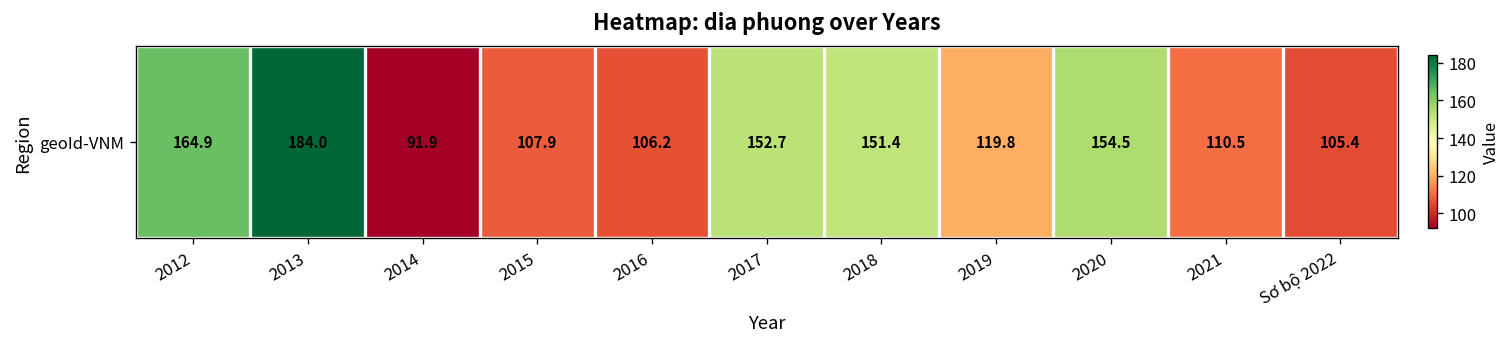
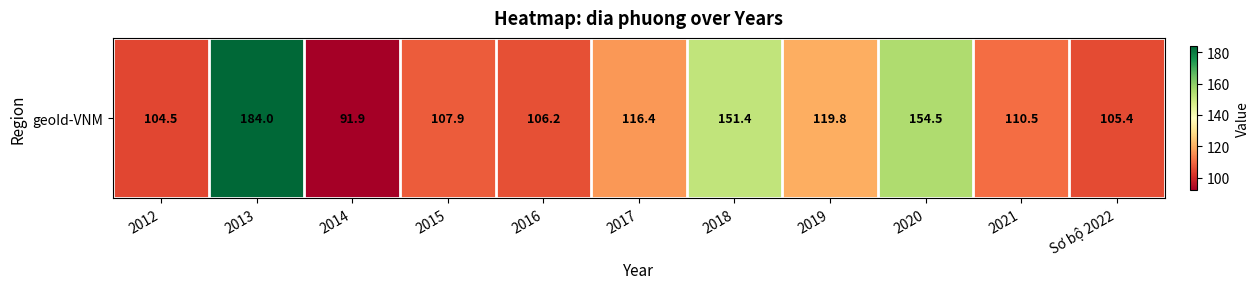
geoId-VNM, 2012: 164.9 -> 104.5
geoId-VNM, 2017: 152.7 -> 116.4
